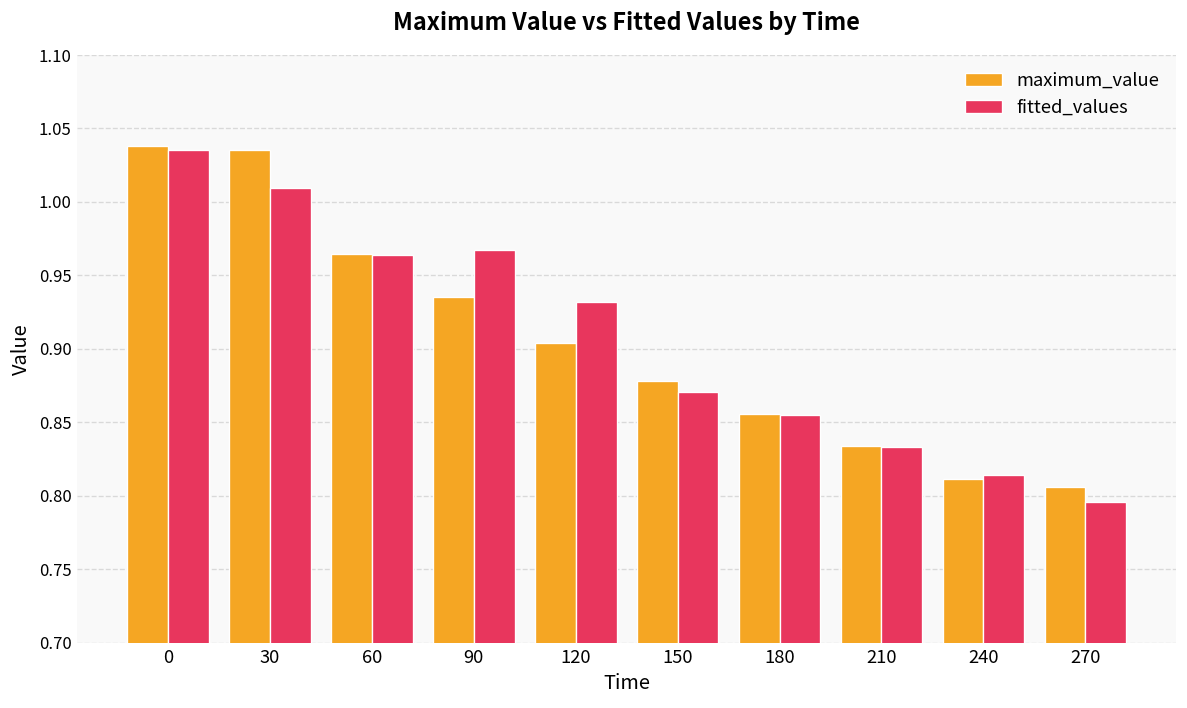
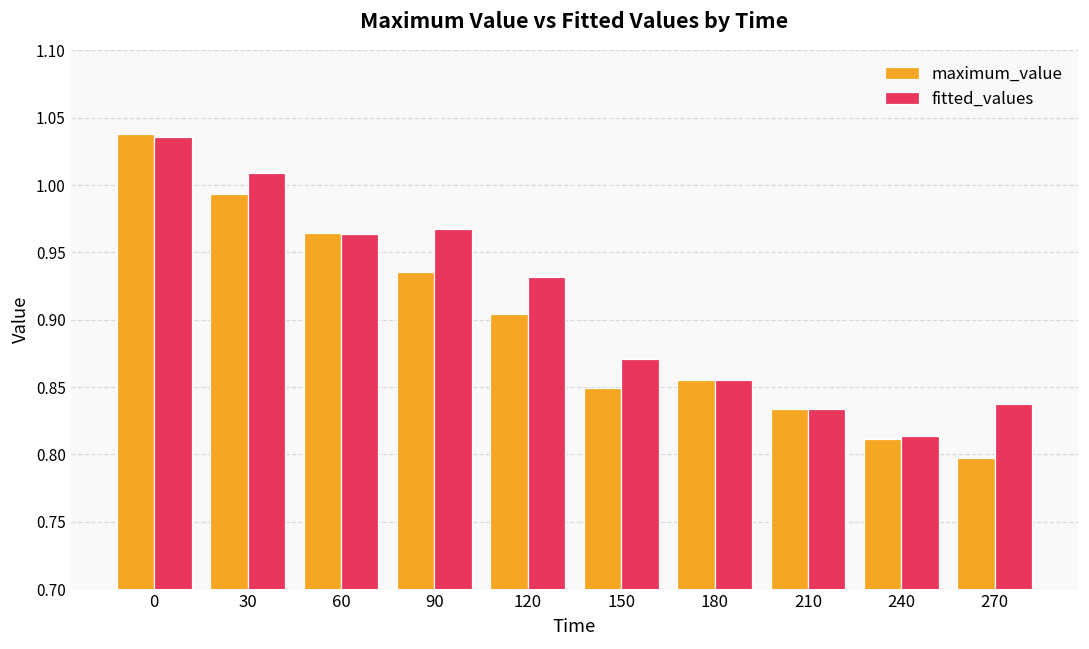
maximum_value, 30: 1.035 -> 0.993
maximum_value, 150: 0.878 -> 0.849
maximum_value, 270: 0.806 -> 0.798
fitted_values, 270: 0.796 -> 0.838
